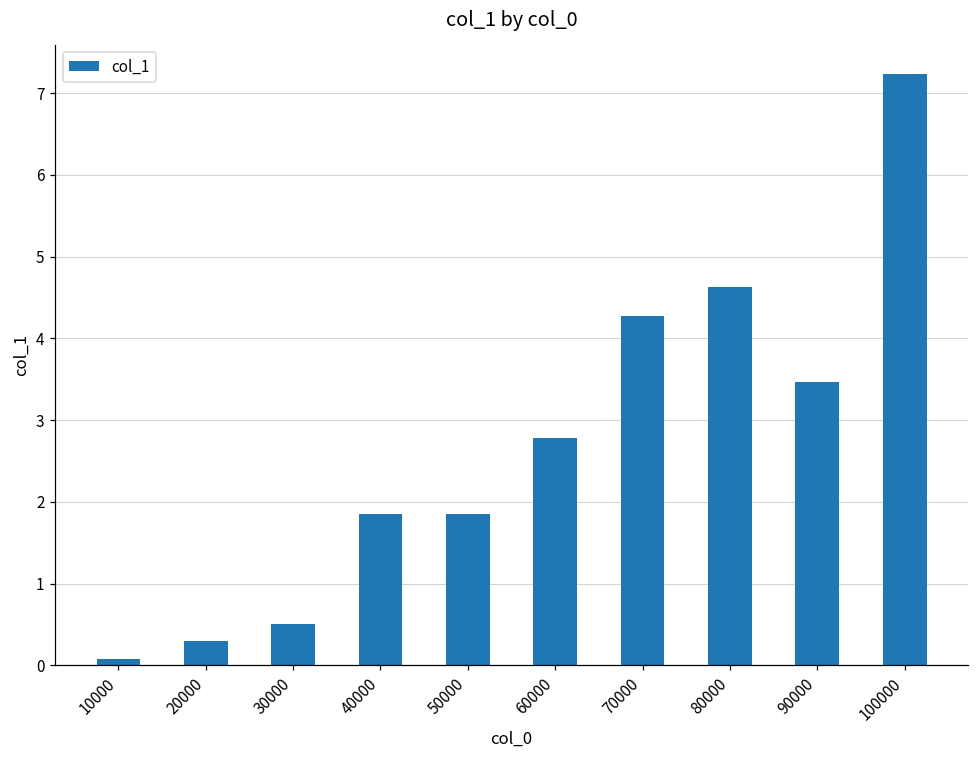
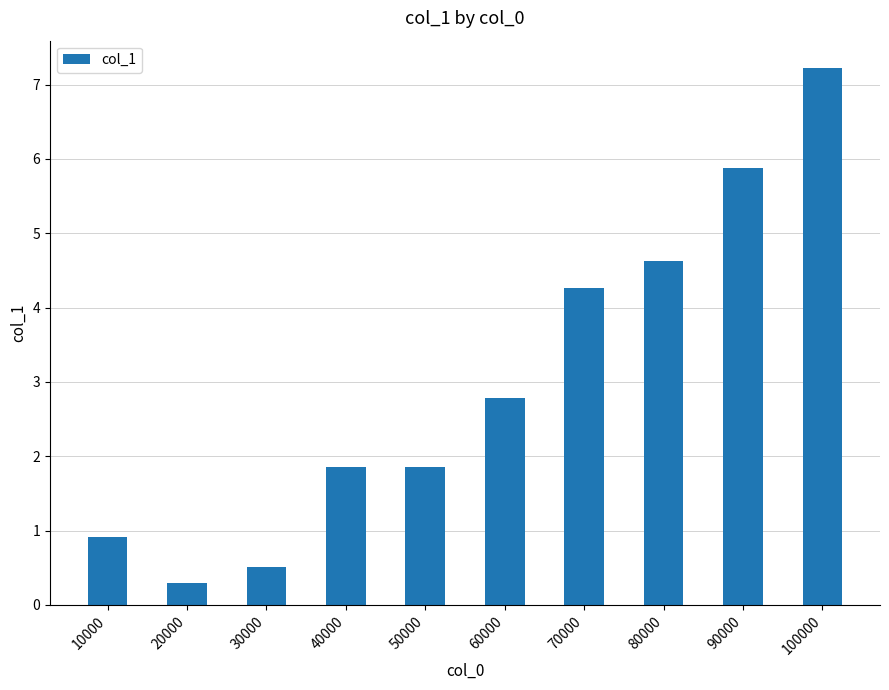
10000: 0.1 -> 0.9
90000: 3.5 -> 5.9
